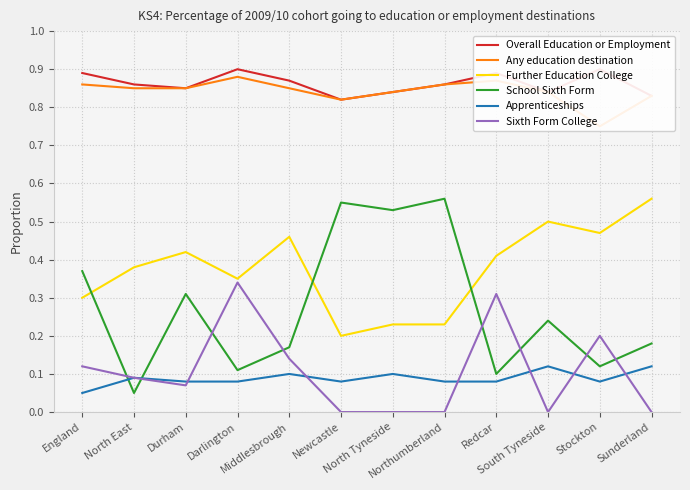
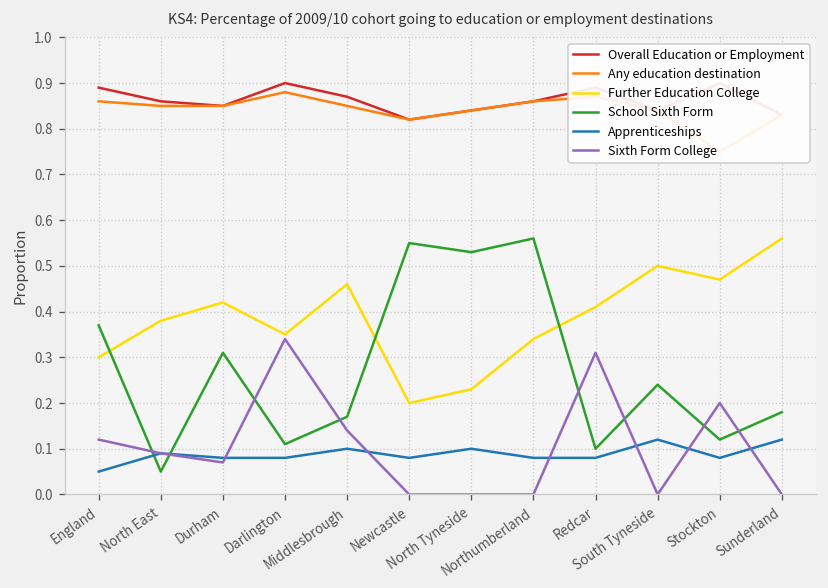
Further Education College, Northumberland: 0.23 -> 0.34
